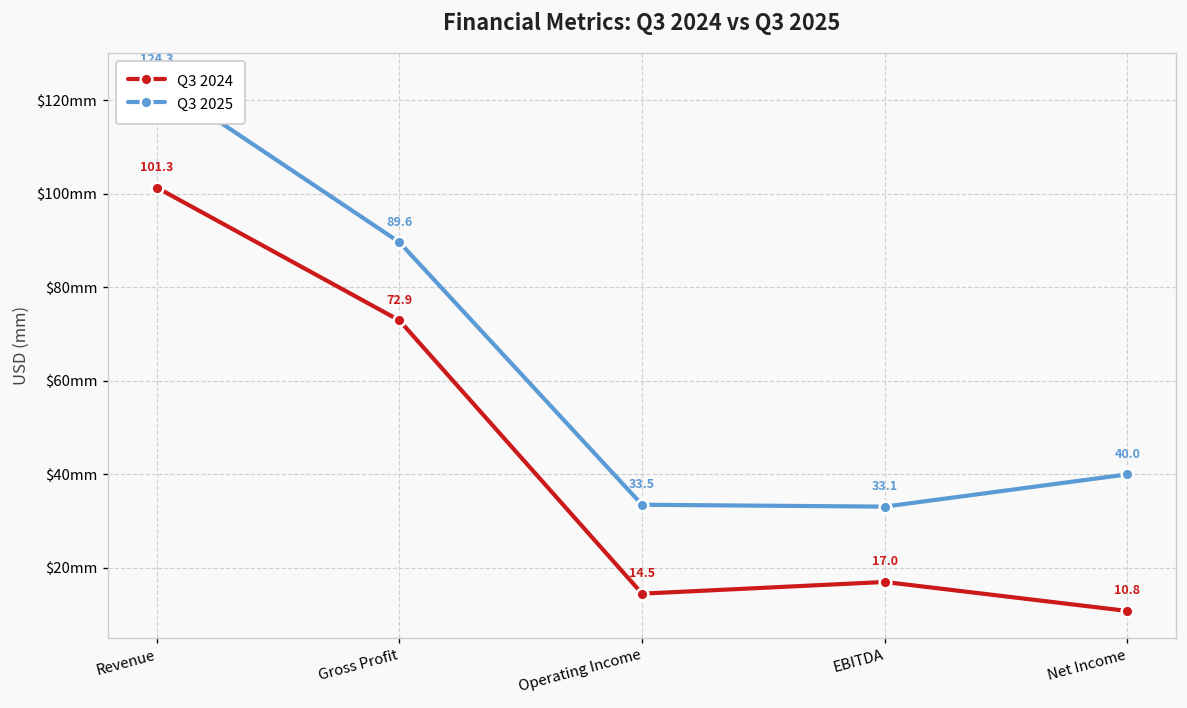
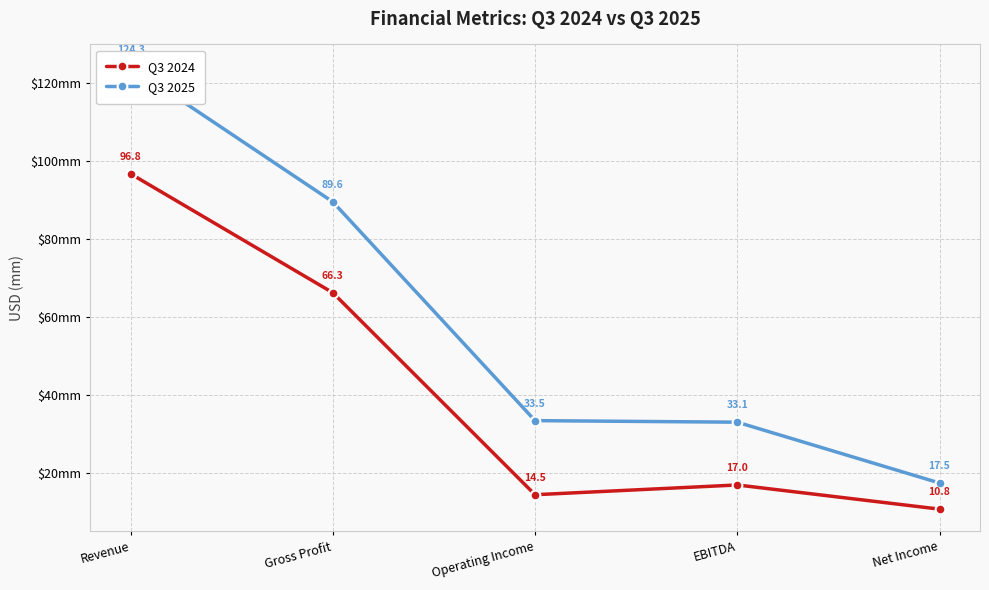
Q3 2024, Revenue: 101.3 -> 96.8
Q3 2024, Gross Profit: 72.9 -> 66.3
Q3 2025, Net Income: 40.0 -> 17.5
